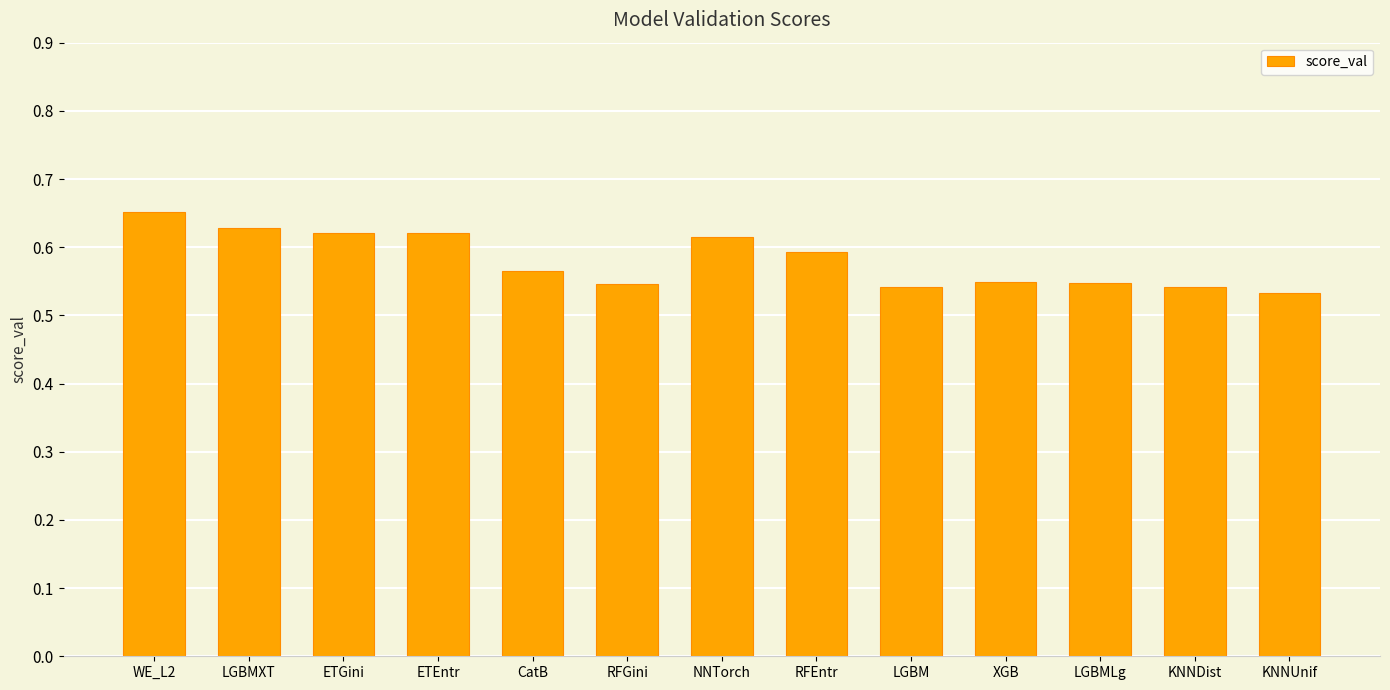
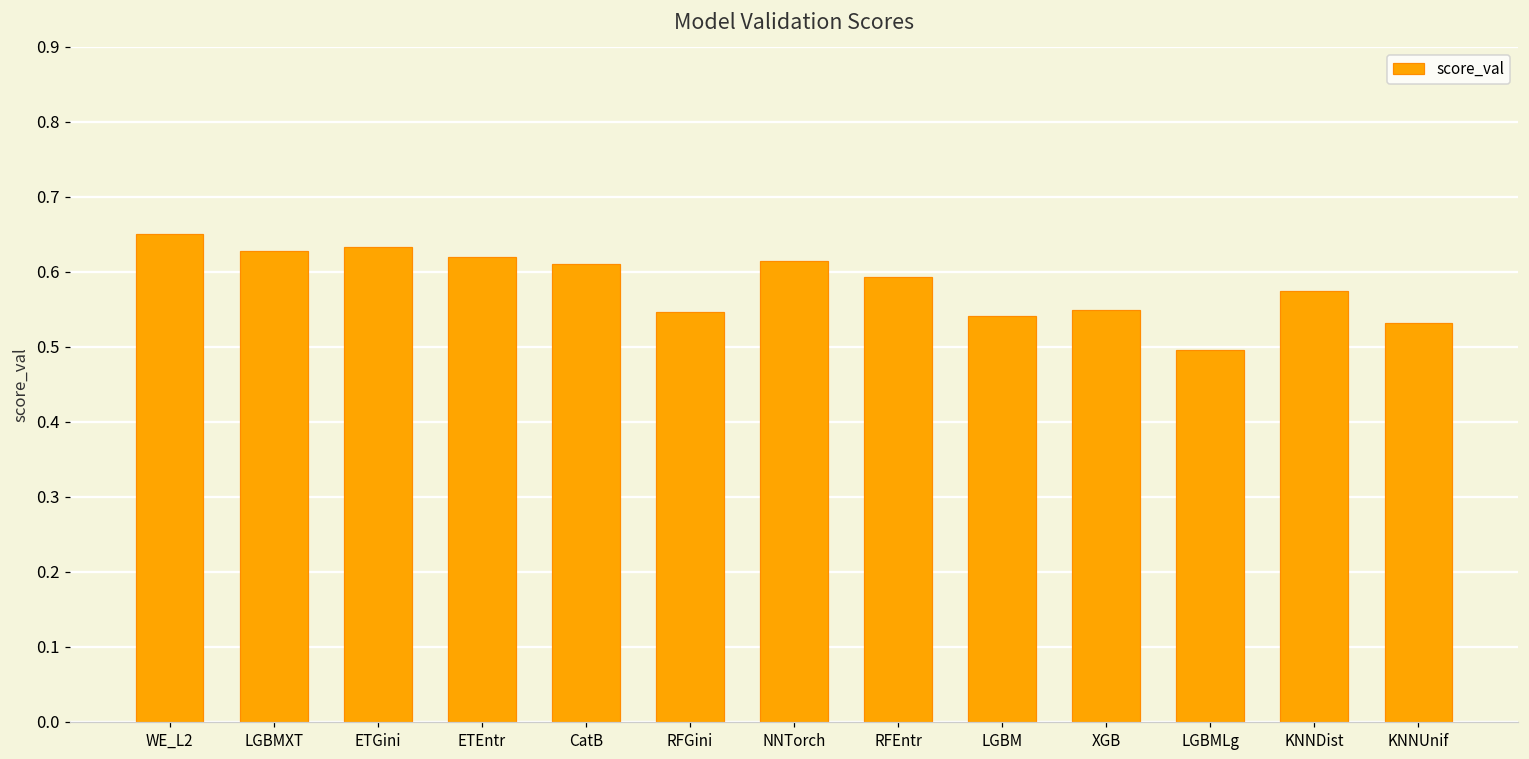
ETGini: 0.62 -> 0.63
CatB: 0.56 -> 0.61
LGBMLg: 0.55 -> 0.50
KNNDist: 0.54 -> 0.57
